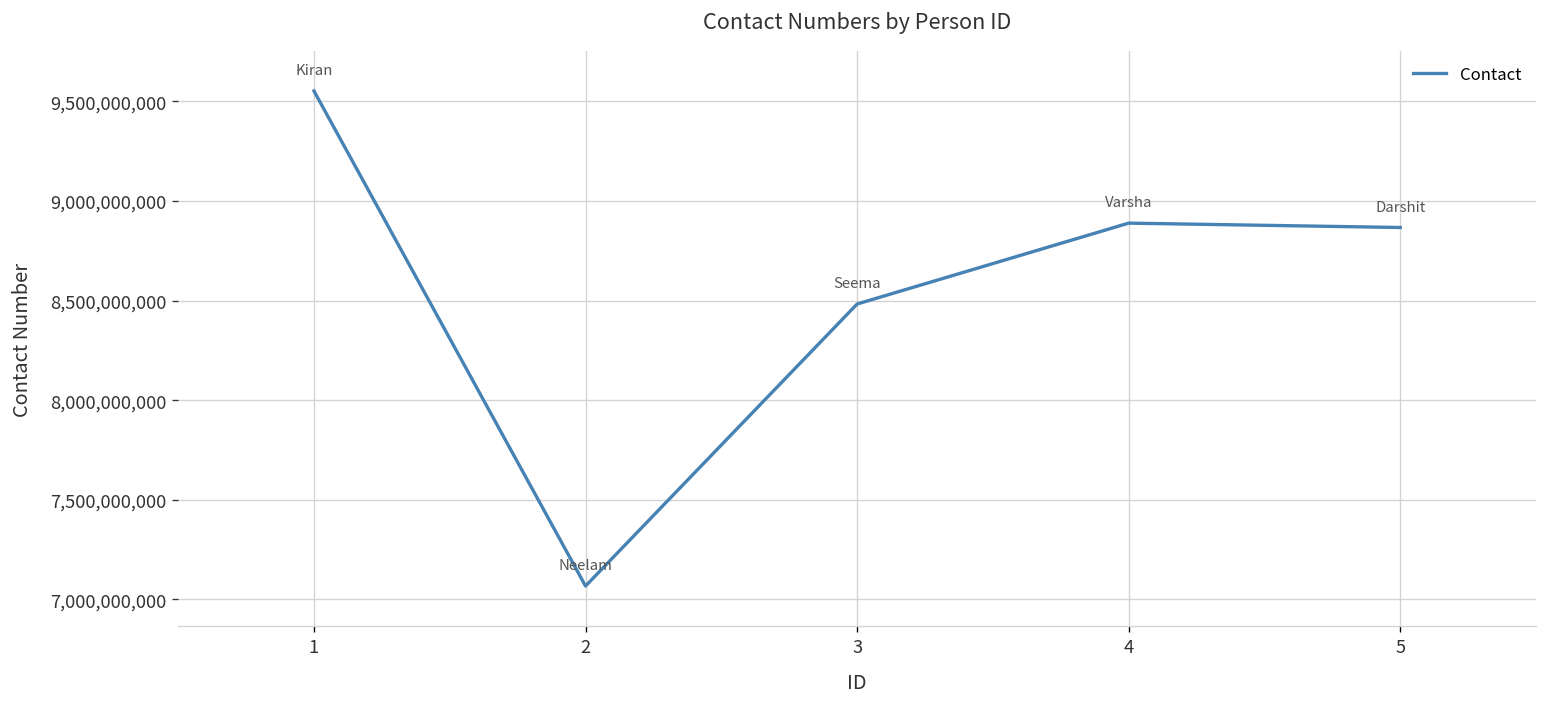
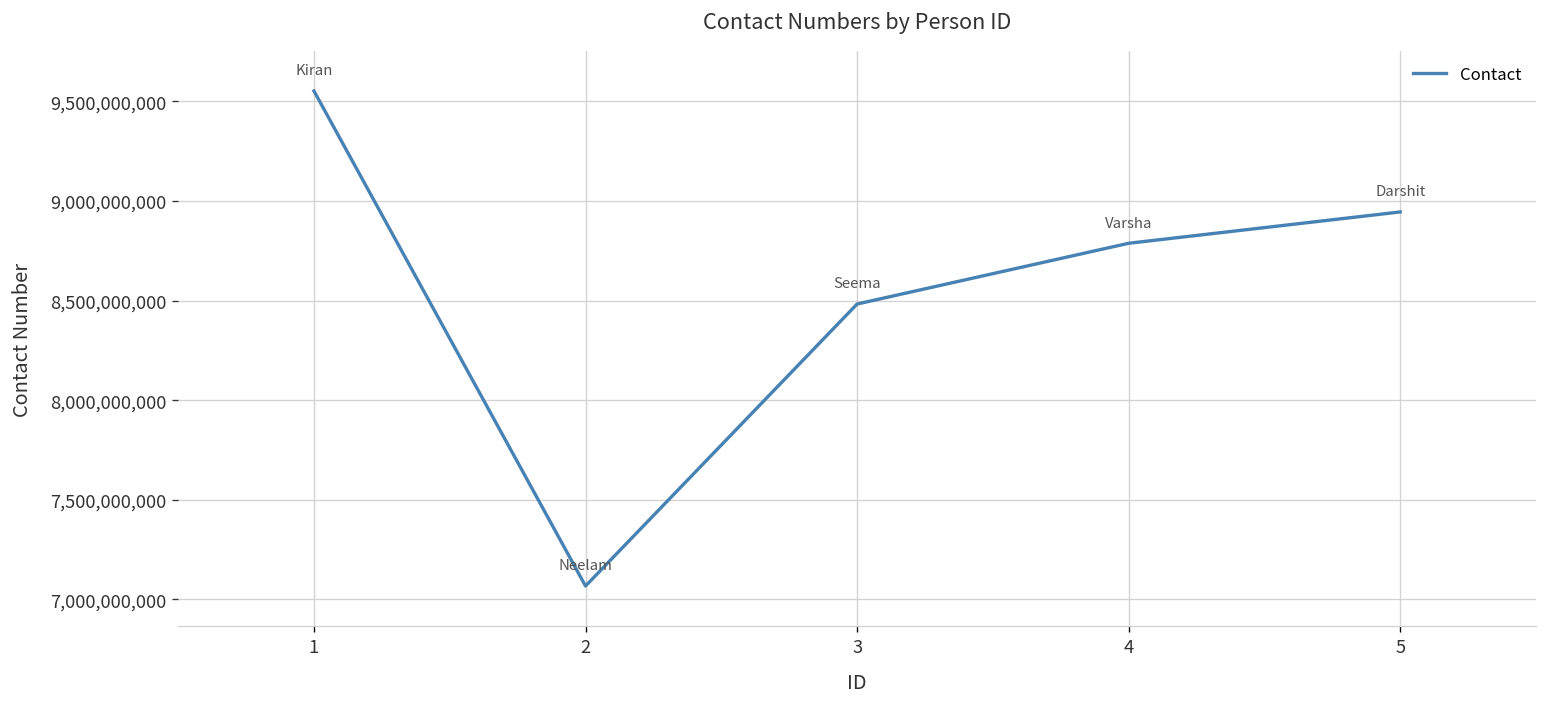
4: 8,890,000,000 -> 8,790,000,000
5: 8,870,000,000 -> 8,940,000,000
